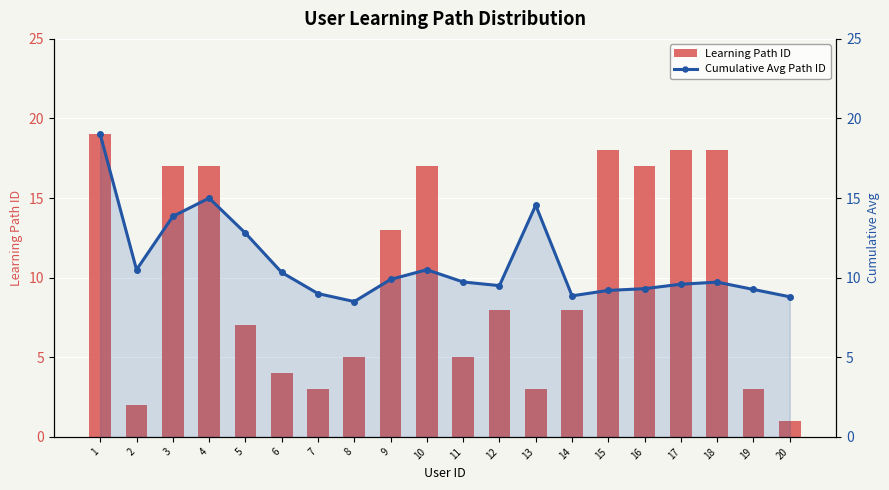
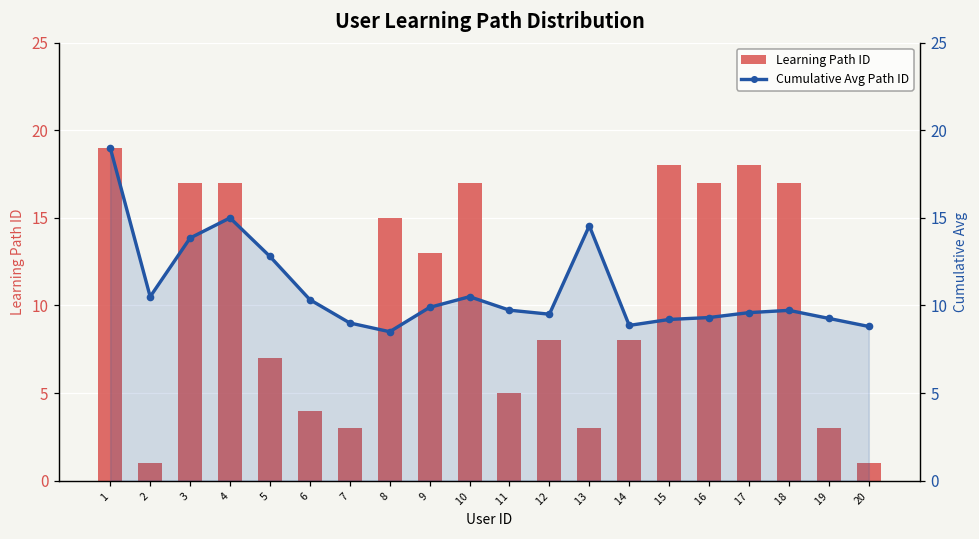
Learning Path ID, 2: 2 -> 1
Learning Path ID, 8: 5 -> 15
Learning Path ID, 18: 18 -> 17
